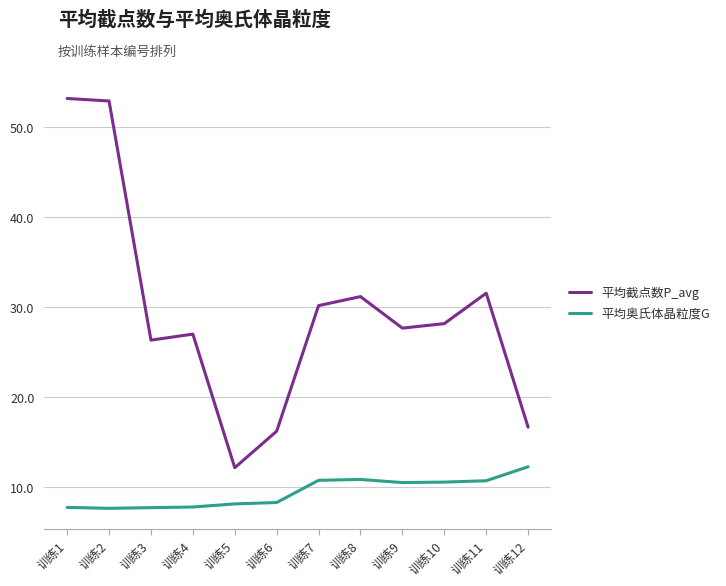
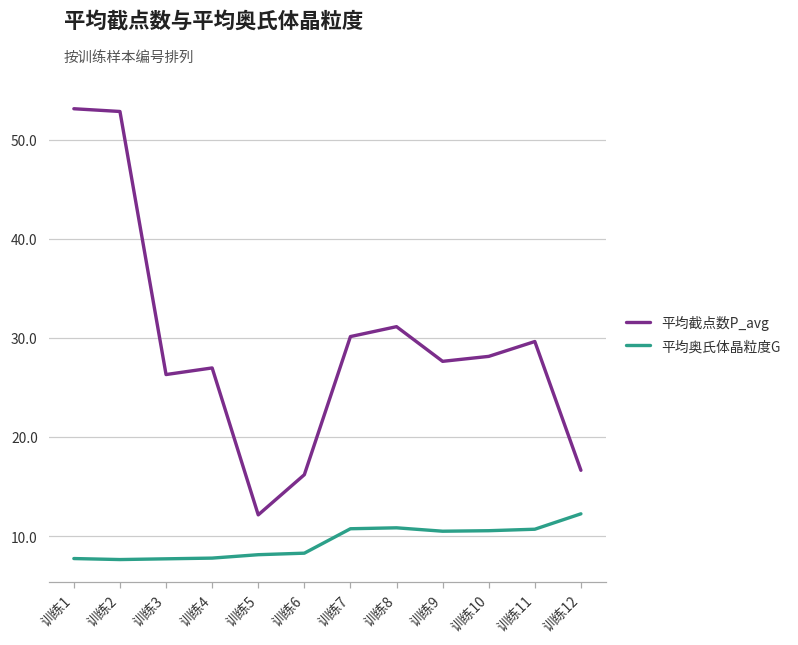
平均截点数P_avg, 训练11: 32 -> 30
